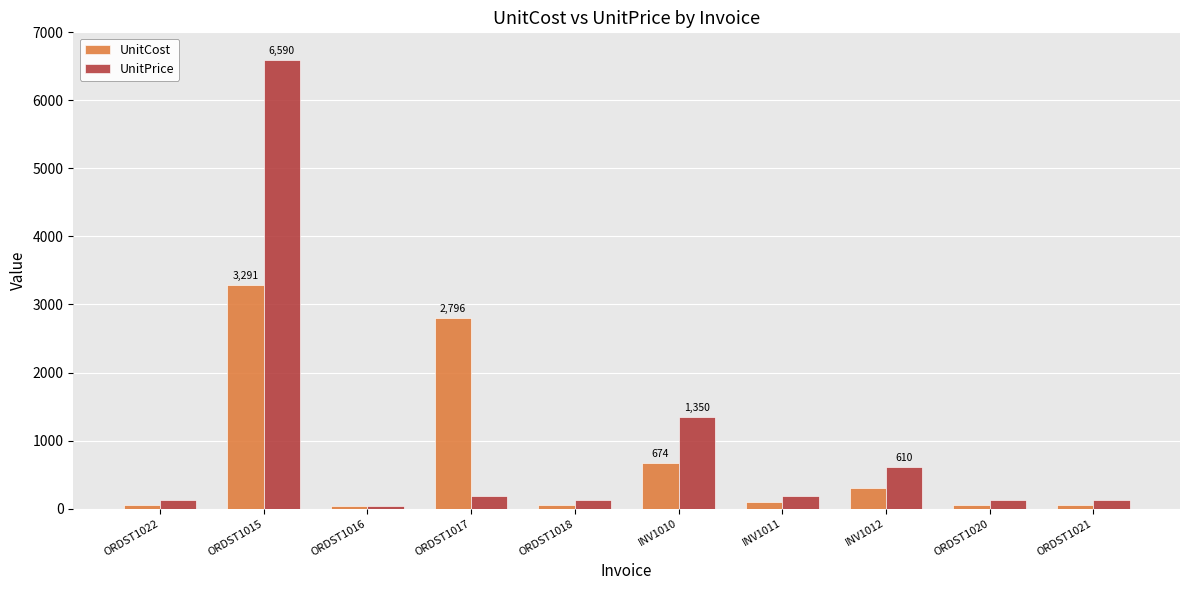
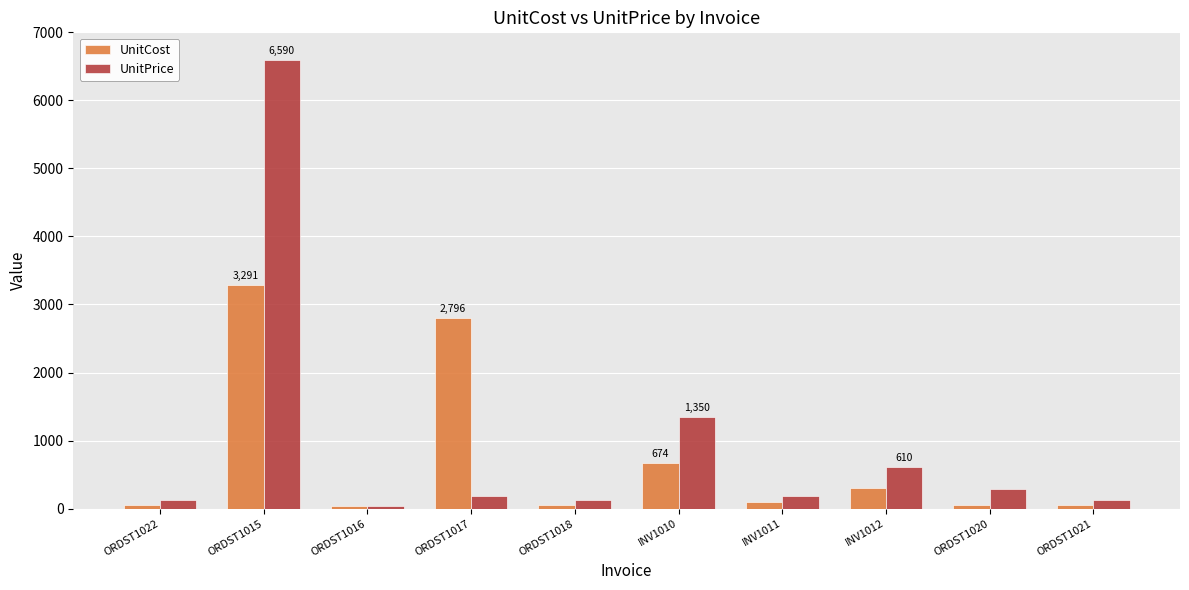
UnitPrice, ORDST1020: 100 -> 300
